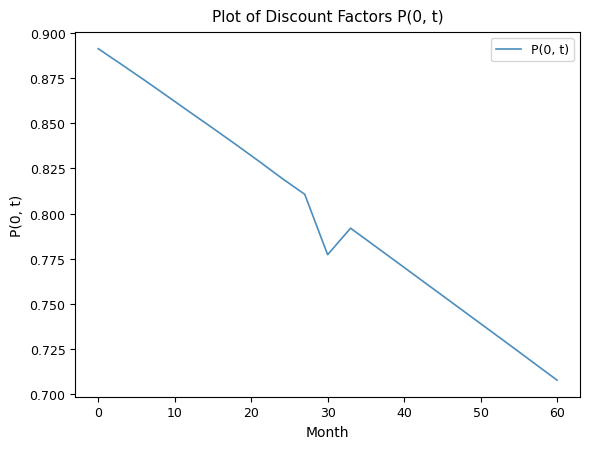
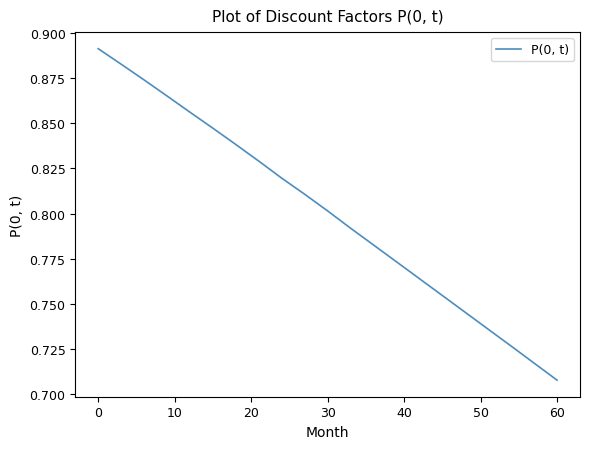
30: 0.777 -> 0.802
